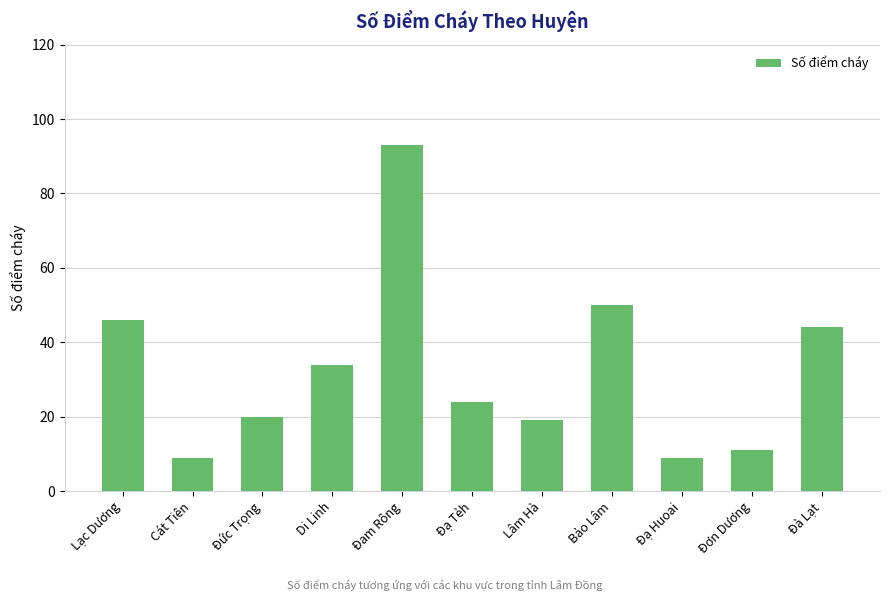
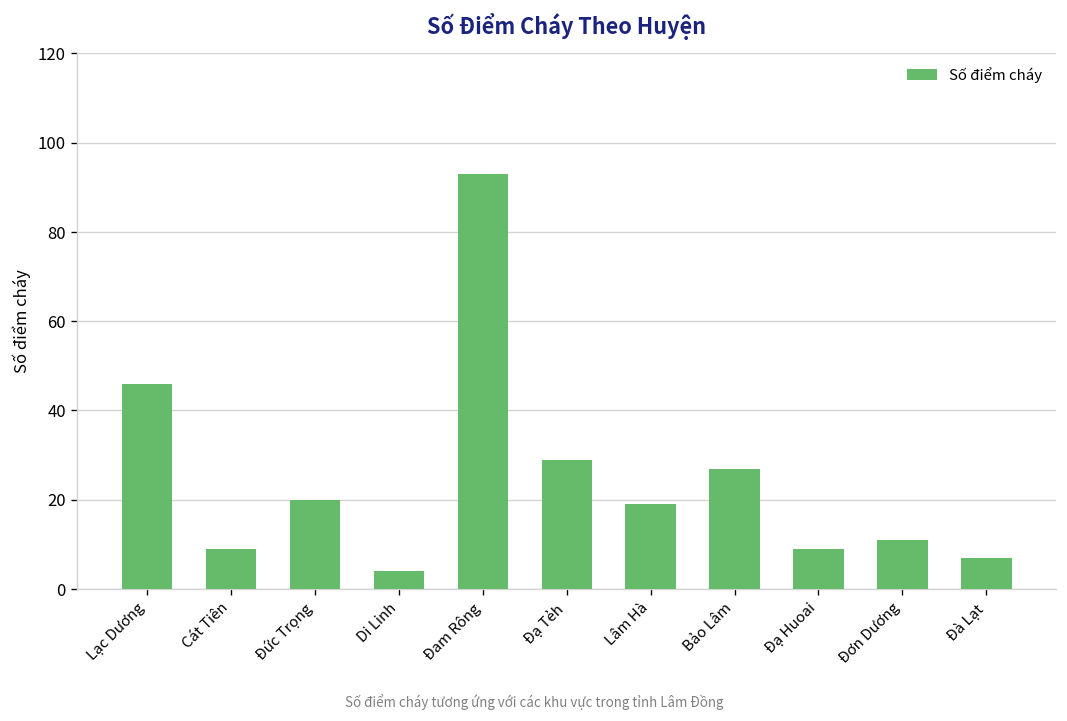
Di Linh: 34 -> 4
Đạ Tẻh: 24 -> 29
Bảo Lâm: 50 -> 27
Đà Lạt: 44 -> 7
